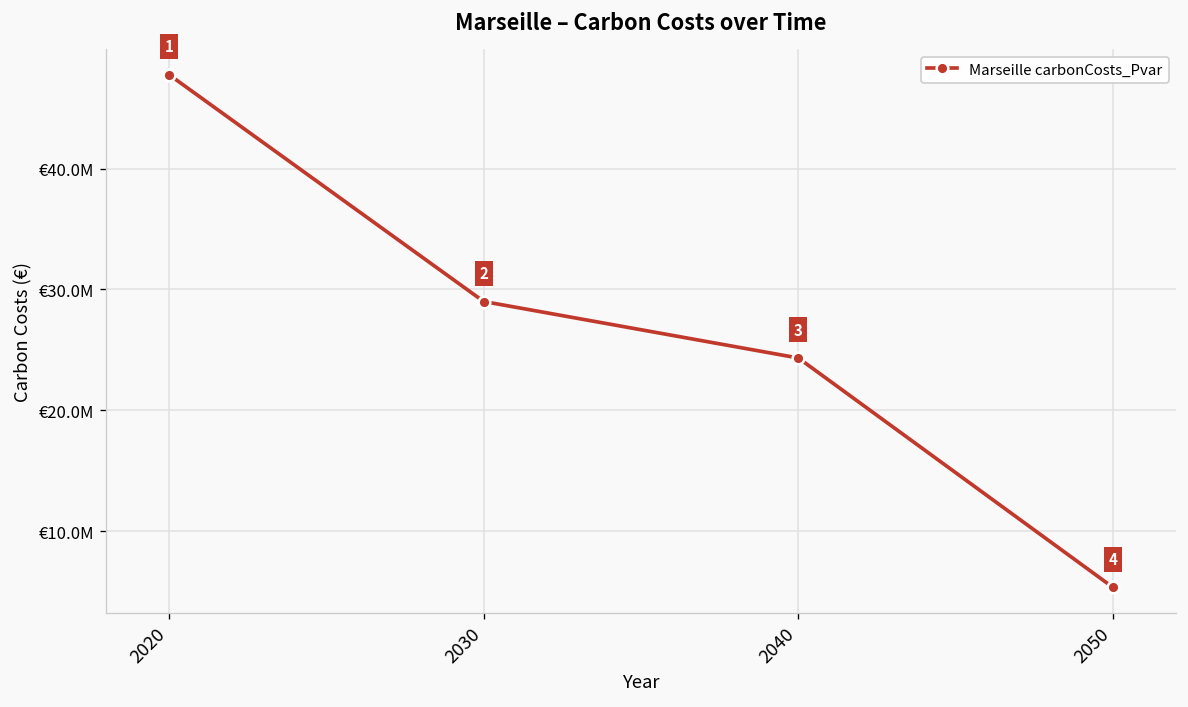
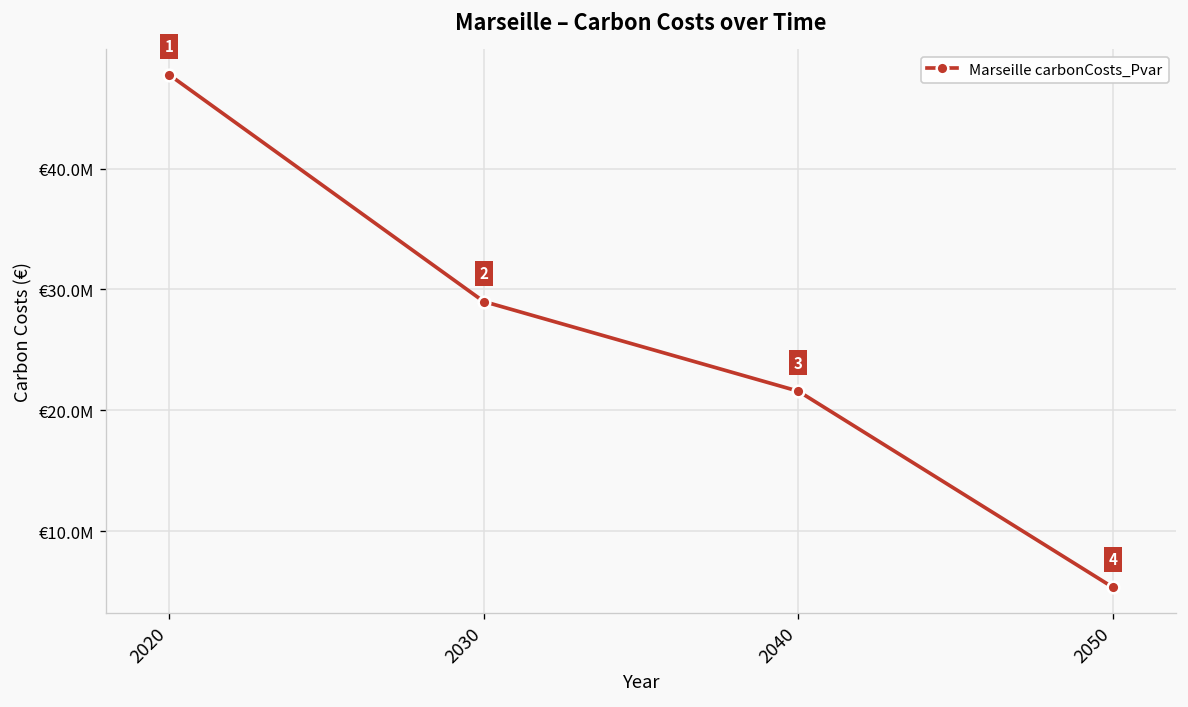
2040: €24300000 -> €21600000
